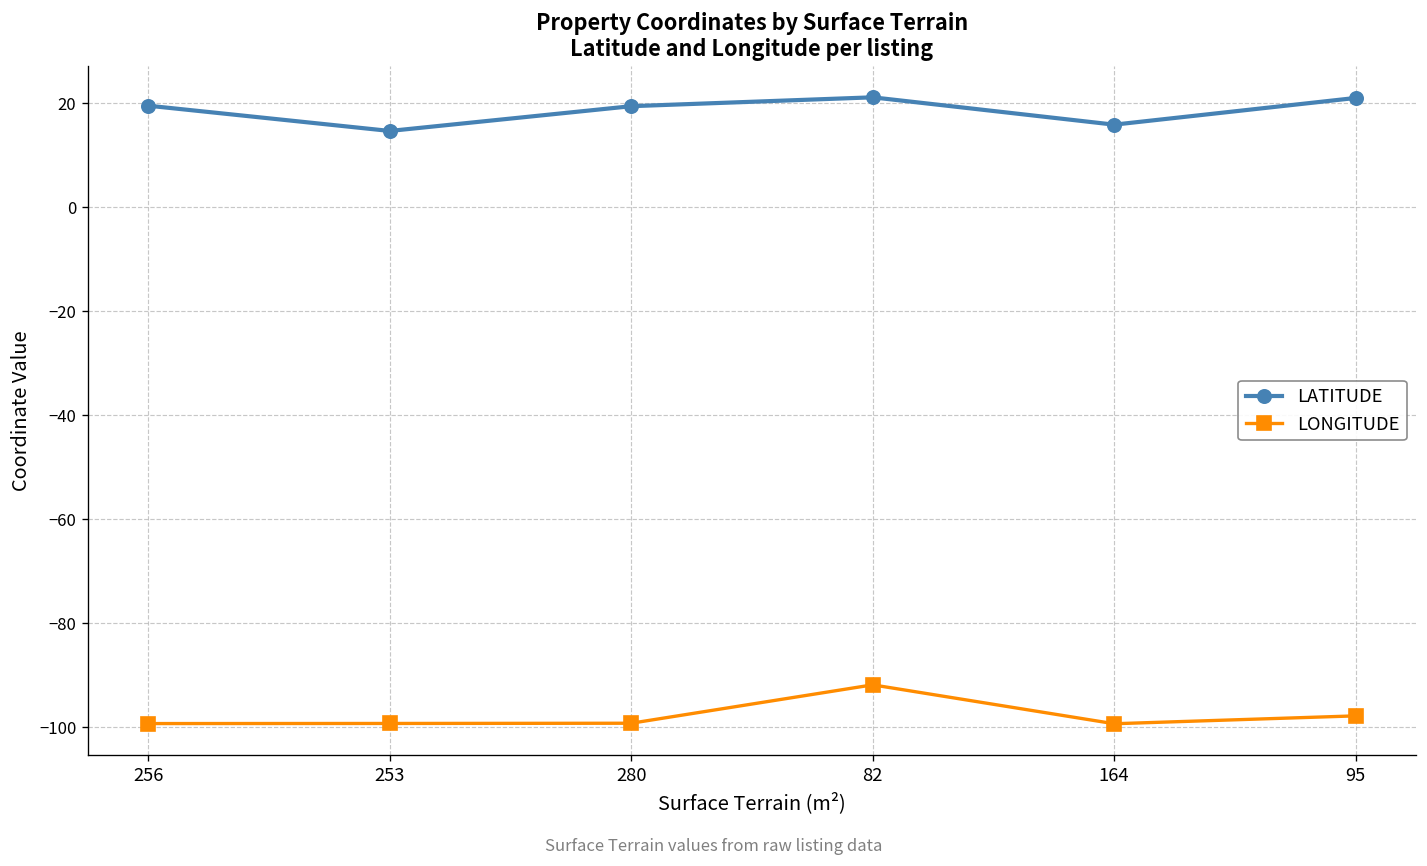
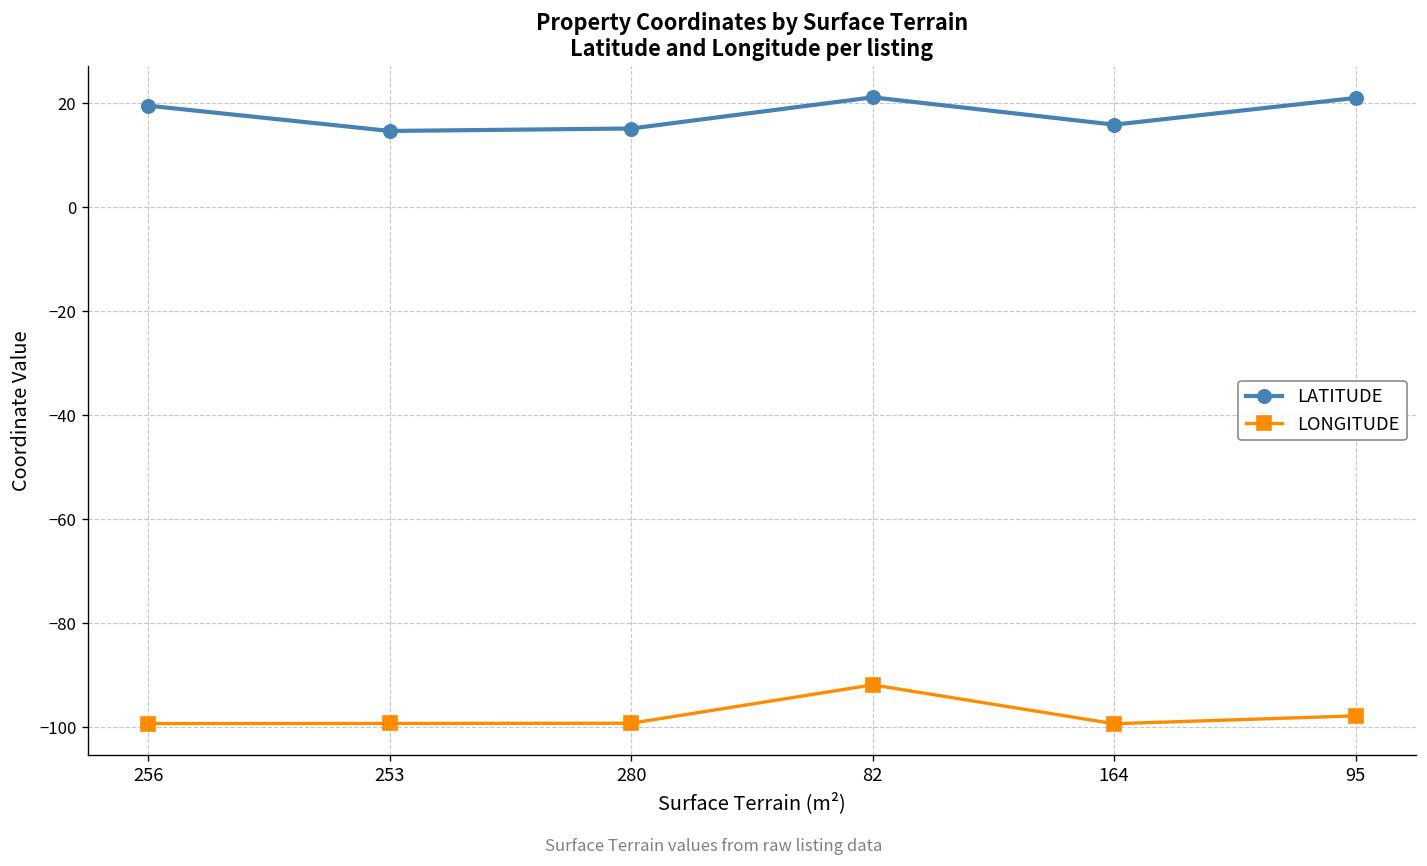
LATITUDE, 280: 19 -> 15
